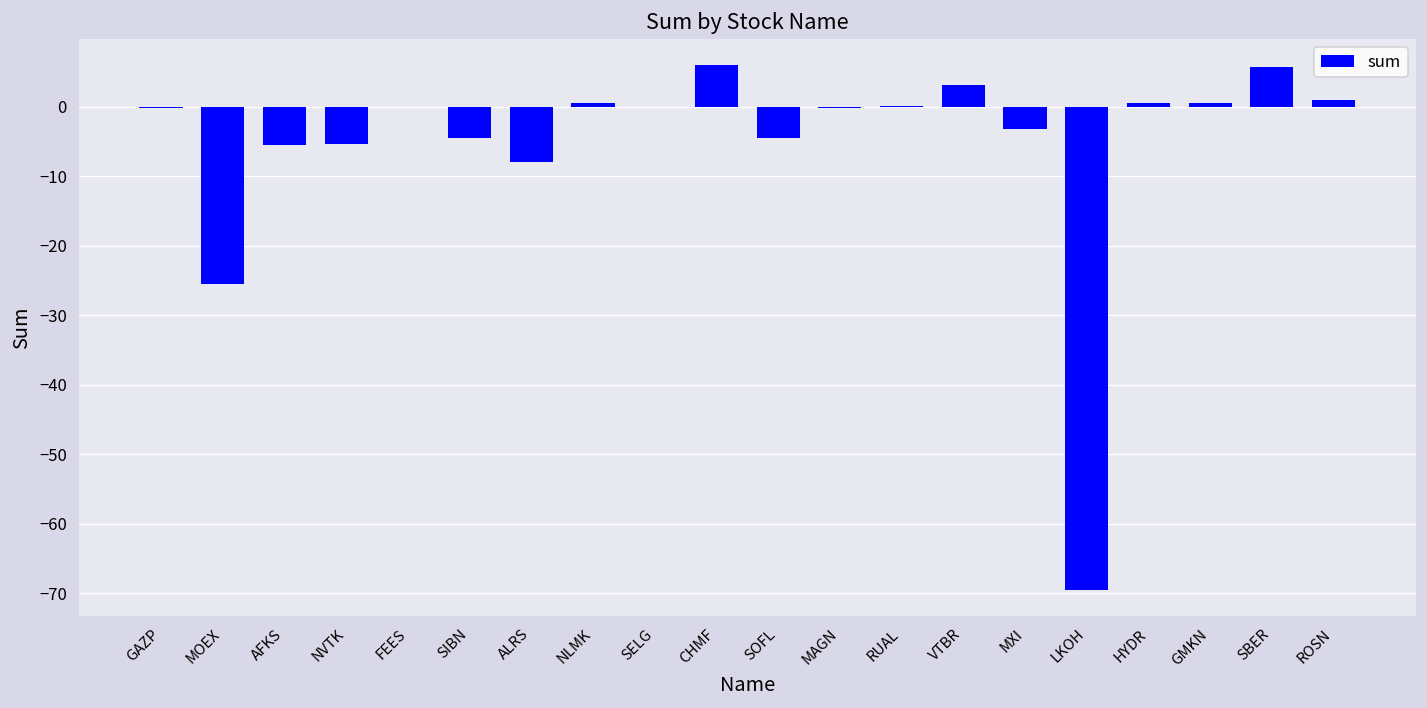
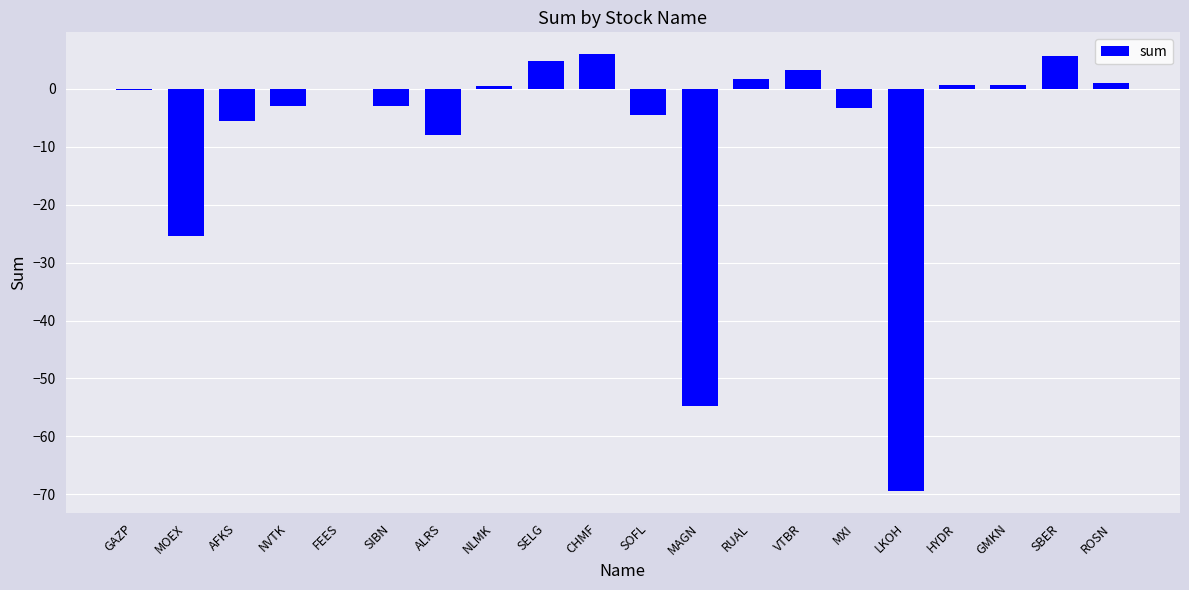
NVTK: -5 -> -3
SIBN: -5 -> -3
SELG: 0 -> 5
MAGN: 0 -> -55
RUAL: 0 -> 2
